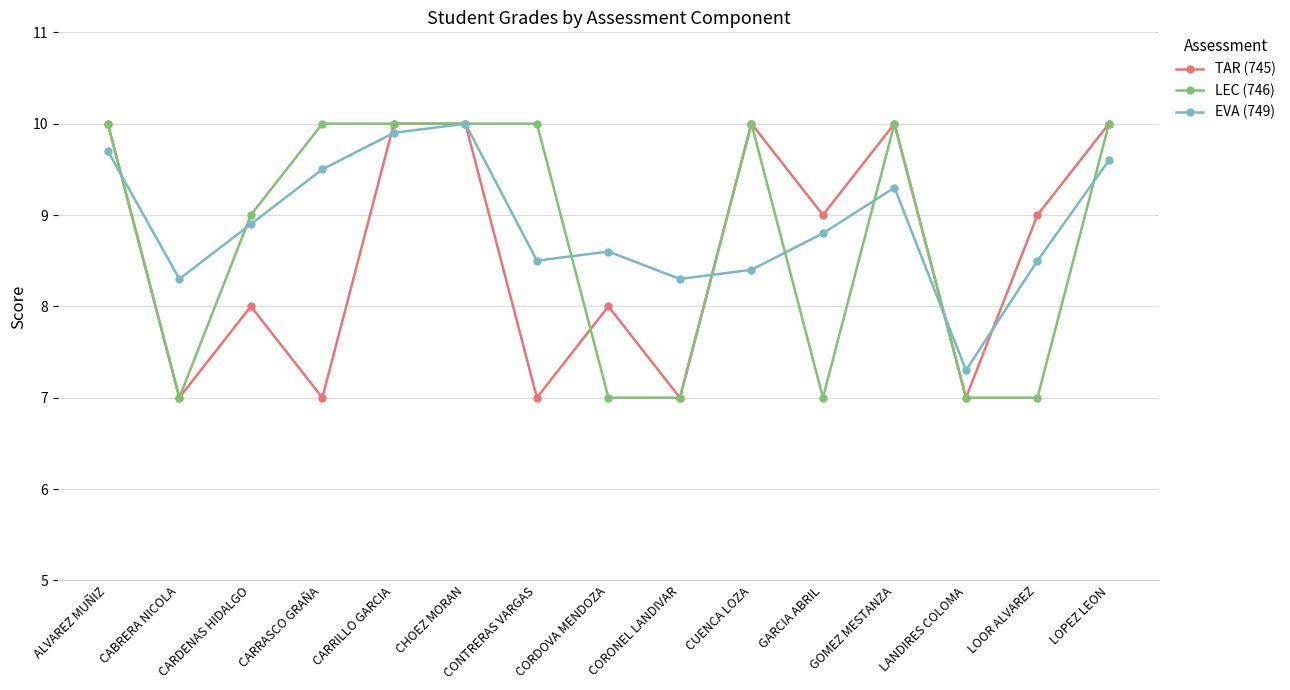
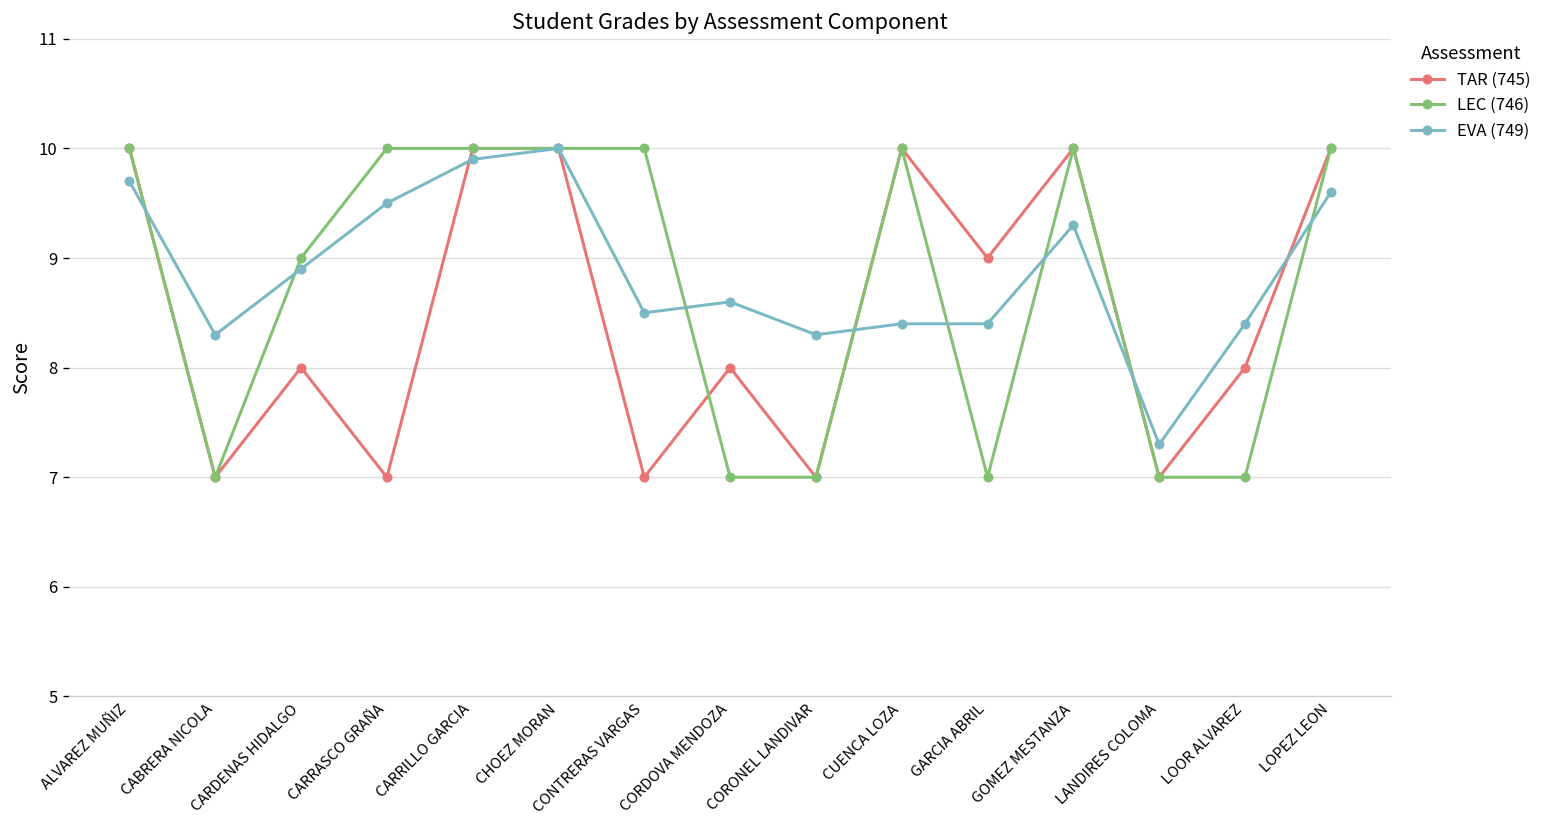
EVA (749), GARCIA ABRIL: 8.8 -> 8.4
TAR (745), LOOR ALVAREZ: 9 -> 8
EVA (749), LOOR ALVAREZ: 8.5 -> 8.4
